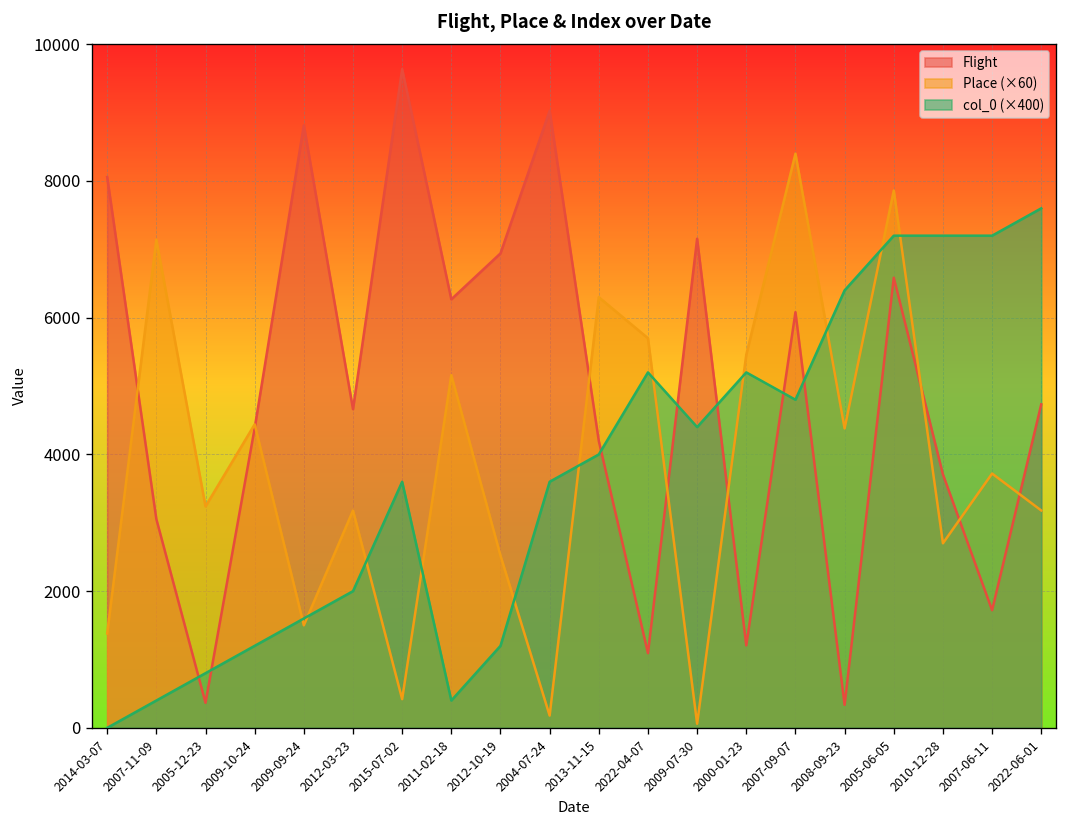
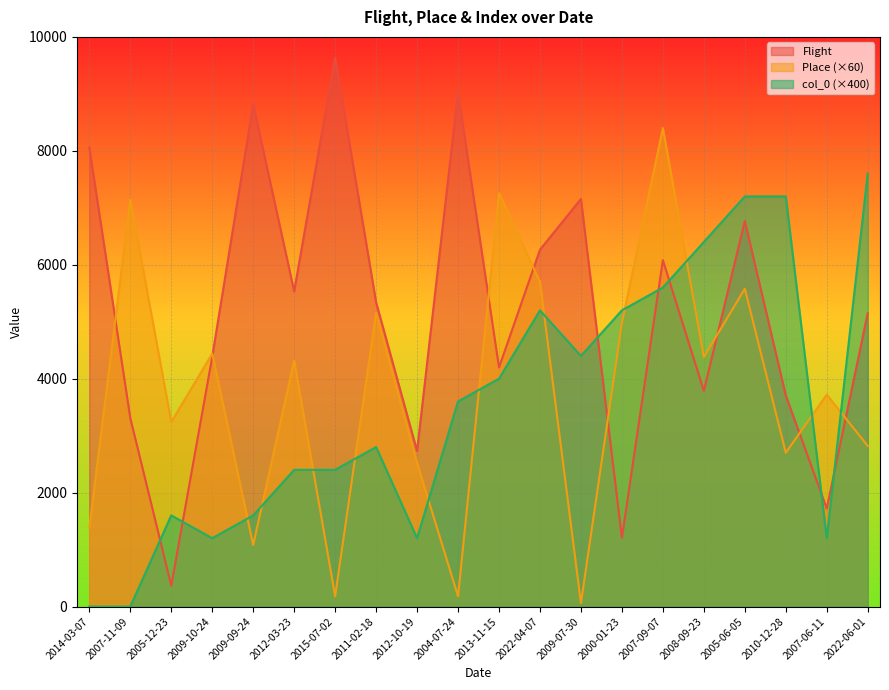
Flight, 2007-11-09: 3100 -> 3300
col_0 (×400), 2007-11-09: 400 -> 0
col_0 (×400), 2005-12-23: 800 -> 1600
Place (×60), 2009-09-24: 1500 -> 1100
Flight, 2012-03-23: 4700 -> 5500
Place (×60), 2012-03-23: 3200 -> 4300
col_0 (×400), 2012-03-23: 2000 -> 2400
Place (×60), 2015-07-02: 400 -> 200
col_0 (×400), 2015-07-02: 3600 -> 2400
Flight, 2011-02-18: 6300 -> 5300
col_0 (×400), 2011-02-18: 400 -> 2800
Flight, 2012-10-19: 6900 -> 2700
Place (×60), 2013-11-15: 6300 -> 7300
Flight, 2022-04-07: 1100 -> 6300
Place (×60), 2000-01-23: 5500 -> 5000
col_0 (×400), 2007-09-07: 4800 -> 5600
Flight, 2008-09-23: 300 -> 3800
Flight, 2005-06-05: 6600 -> 6800
Place (×60), 2005-06-05: 7900 -> 5600
col_0 (×400), 2007-06-11: 7200 -> 1200
Flight, 2022-06-01: 4700 -> 5100
Place (×60), 2022-06-01: 3200 -> 2800
